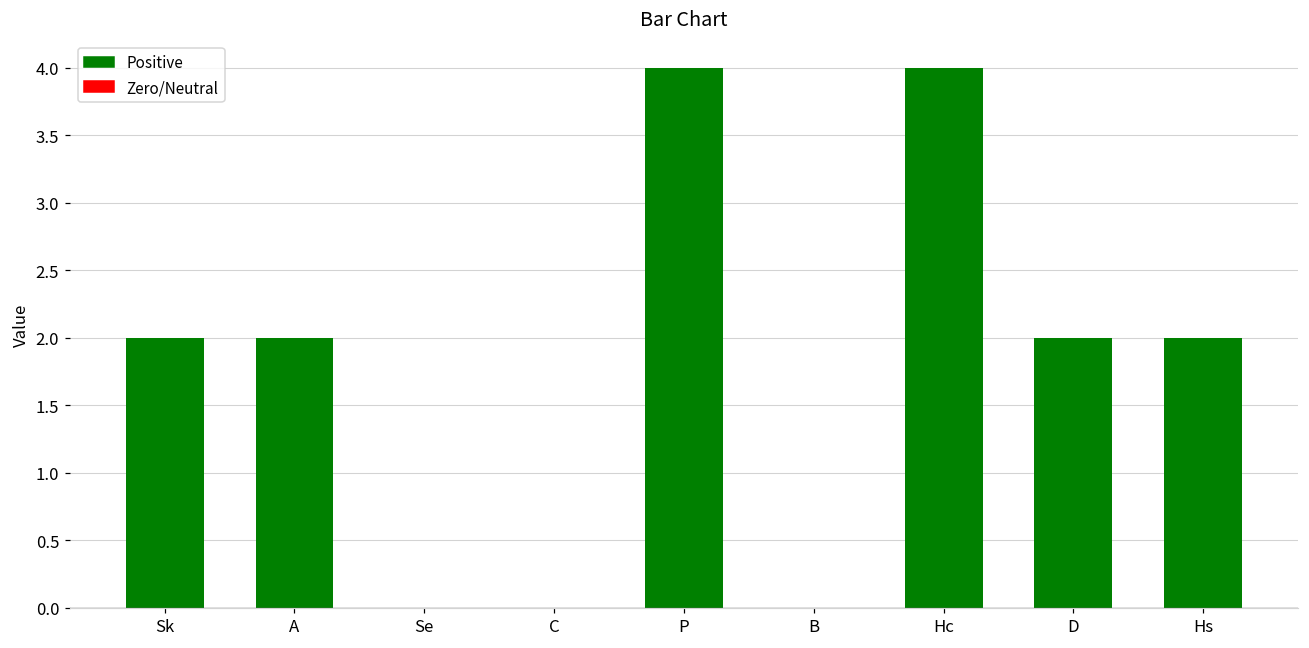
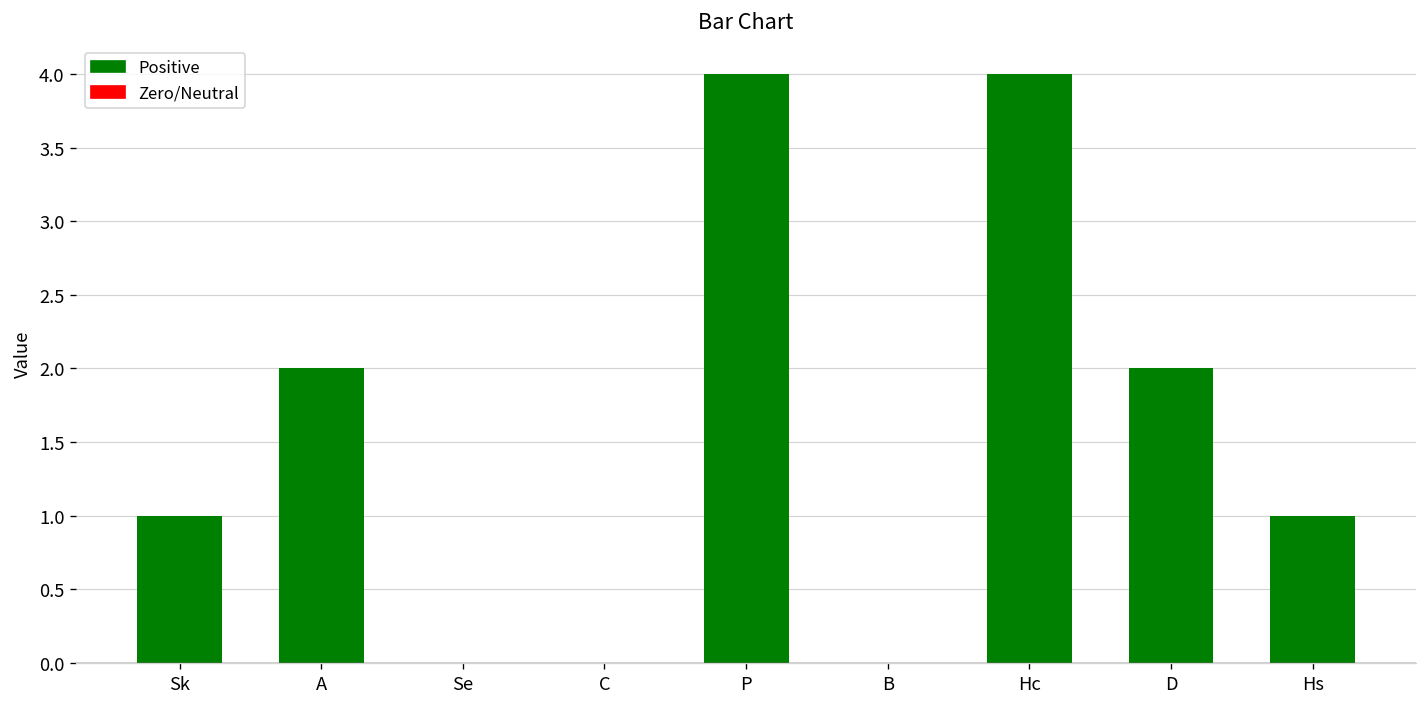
Sk: 2 -> 1
Hs: 2 -> 1
